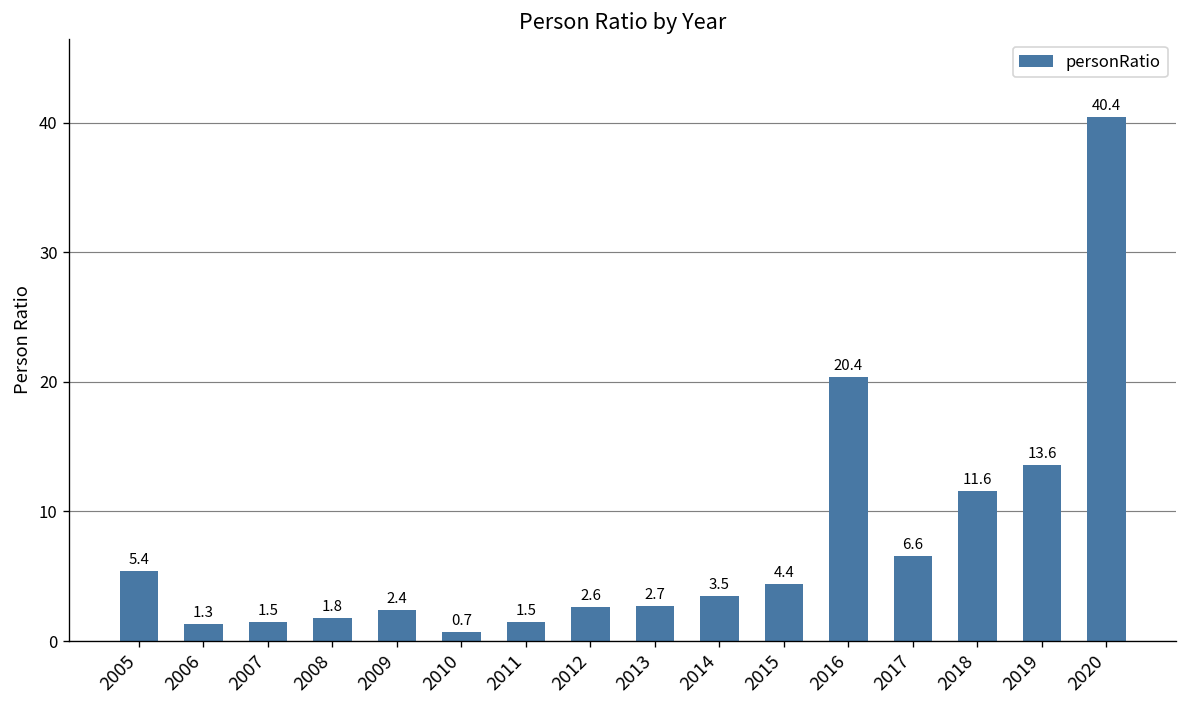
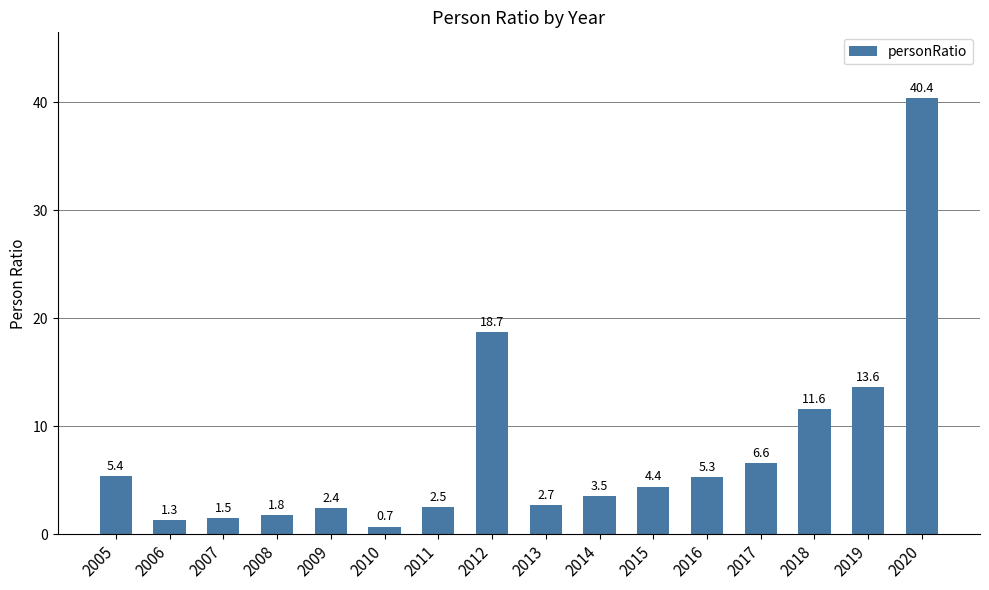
2011: 1.5 -> 2.5
2012: 2.6 -> 18.7
2016: 20.4 -> 5.3
